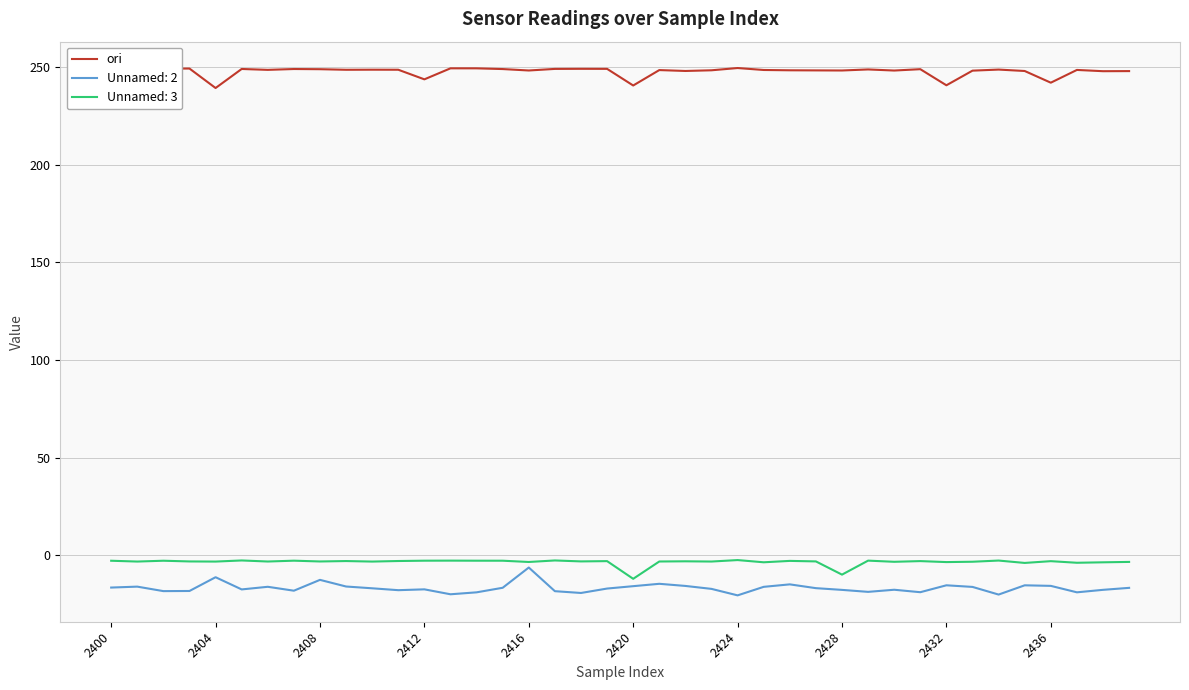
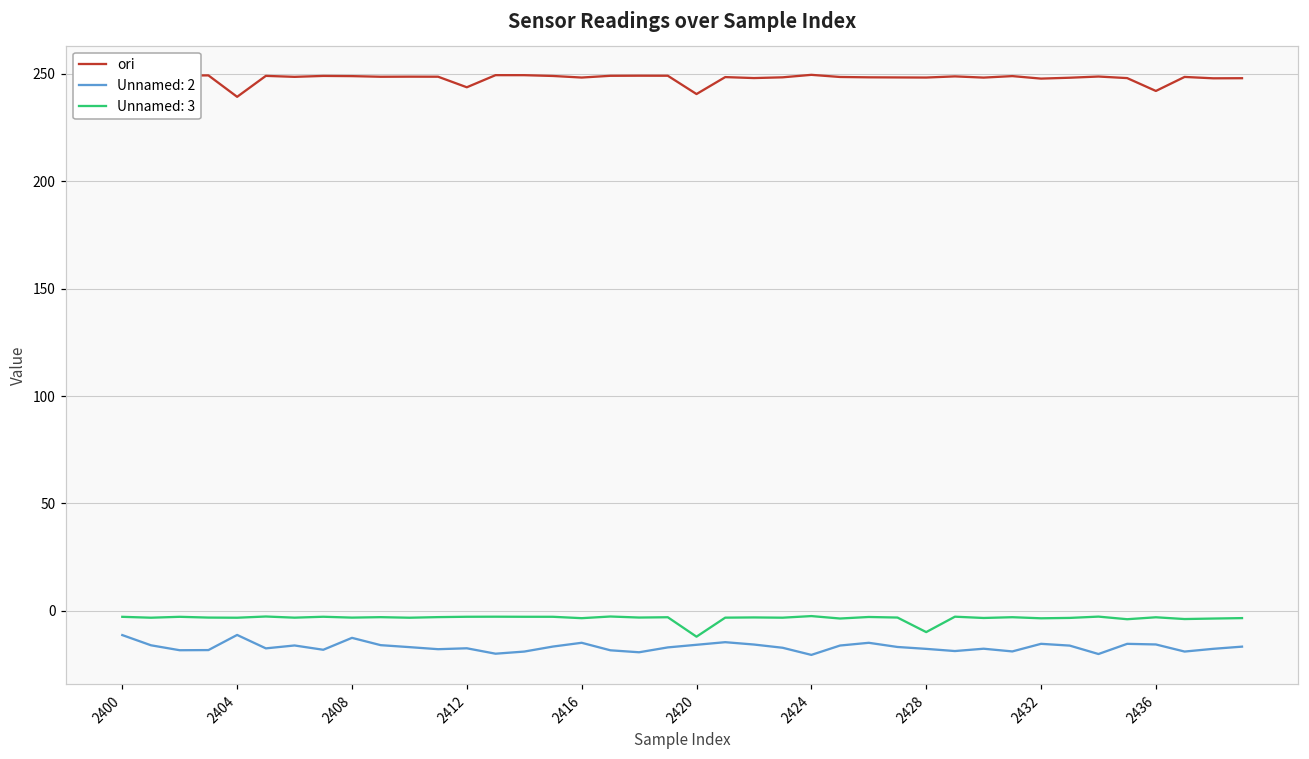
Unnamed: 2, 2400: -17 -> -11
Unnamed: 2, 2416: -6 -> -15
ori, 2432: 241 -> 248
